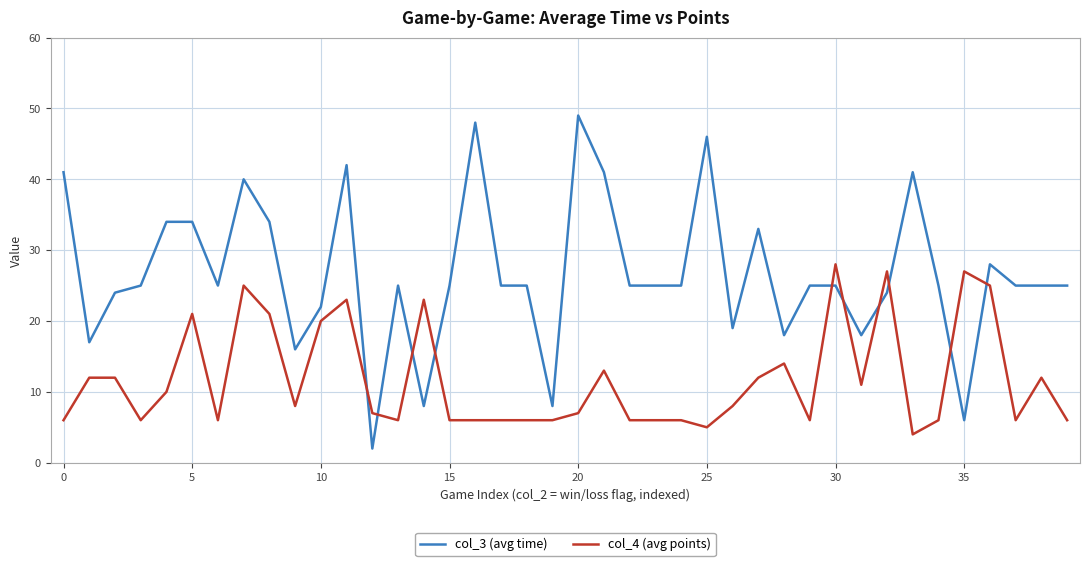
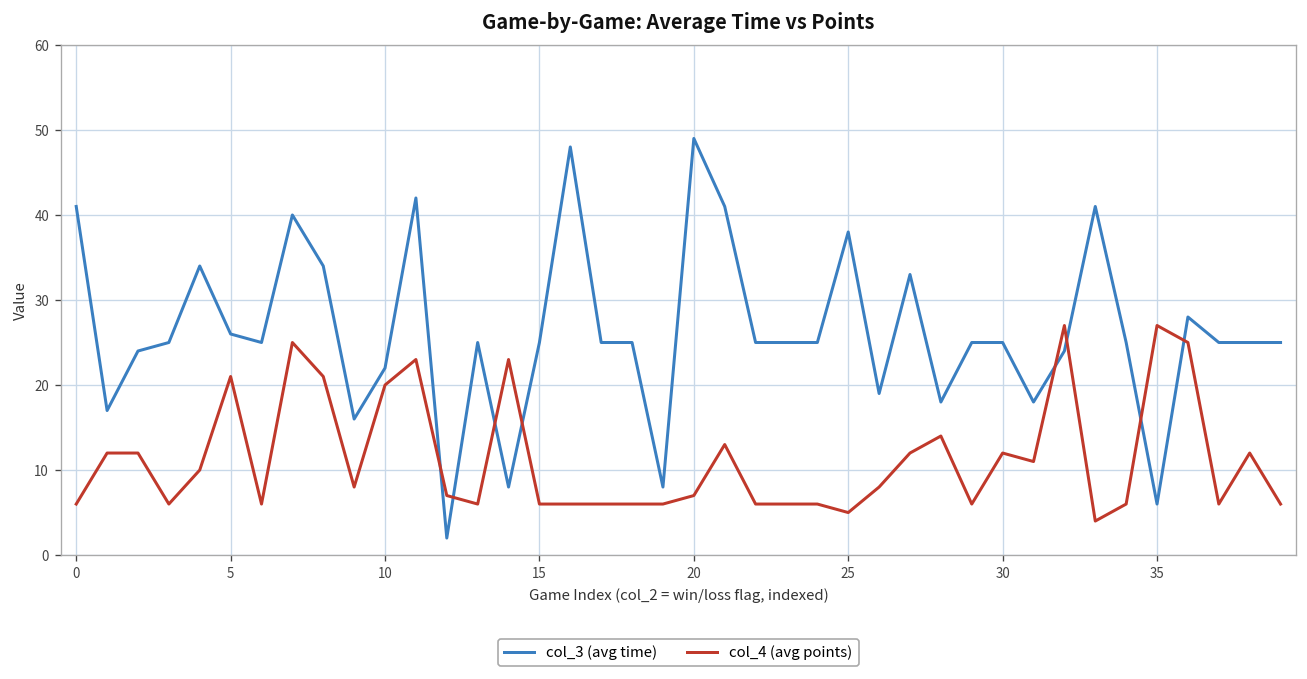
col_3 (avg time), 5: 34 -> 26
col_3 (avg time), 25: 46 -> 38
col_4 (avg points), 30: 28 -> 12
